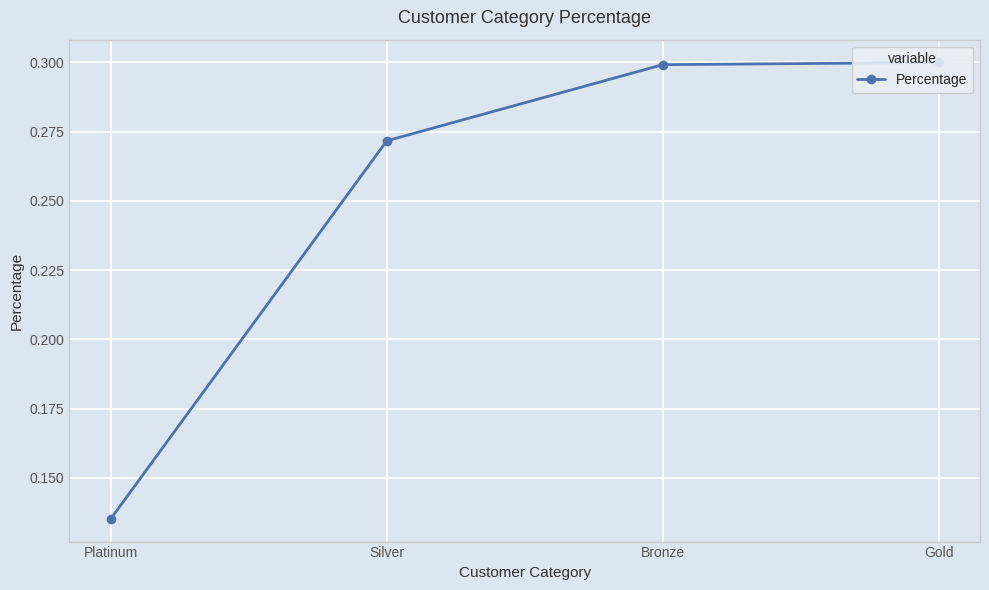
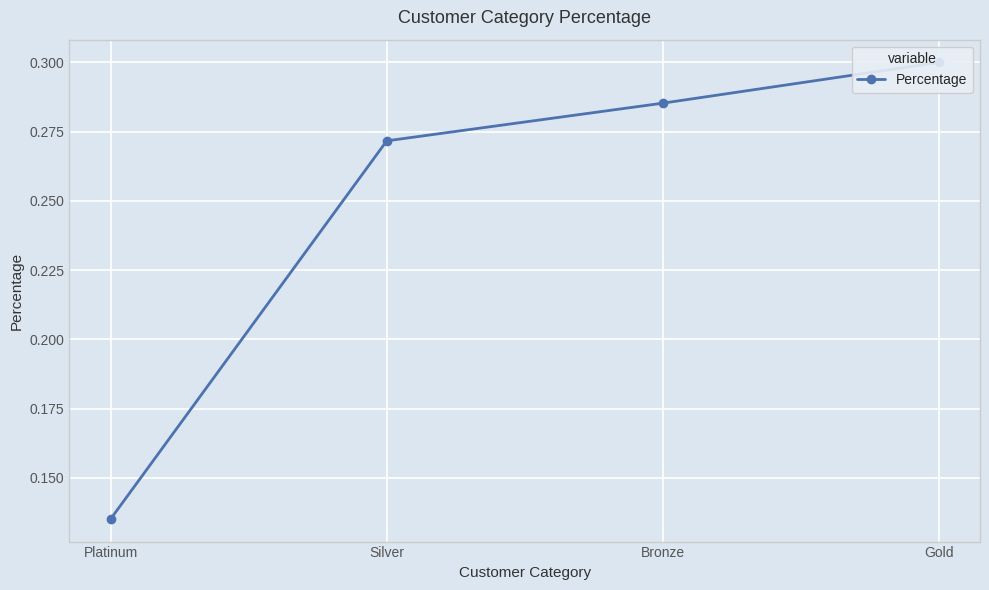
Bronze: 0.299 -> 0.285
